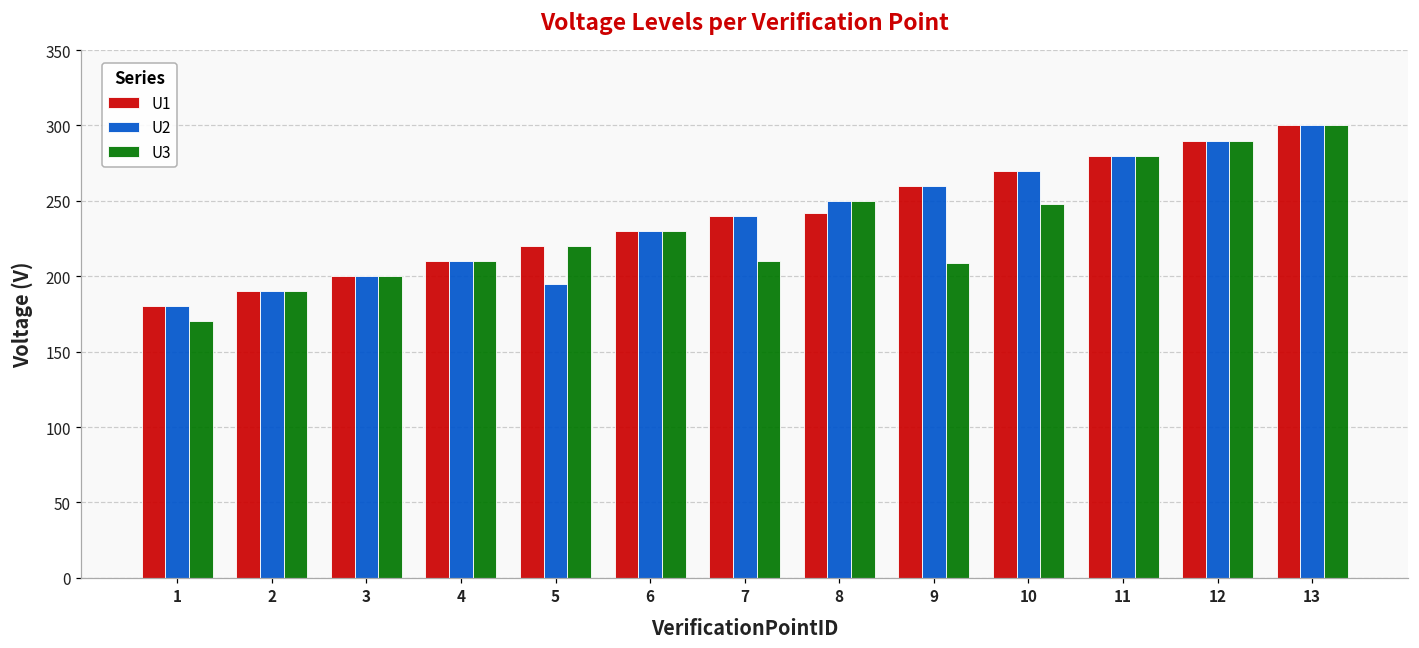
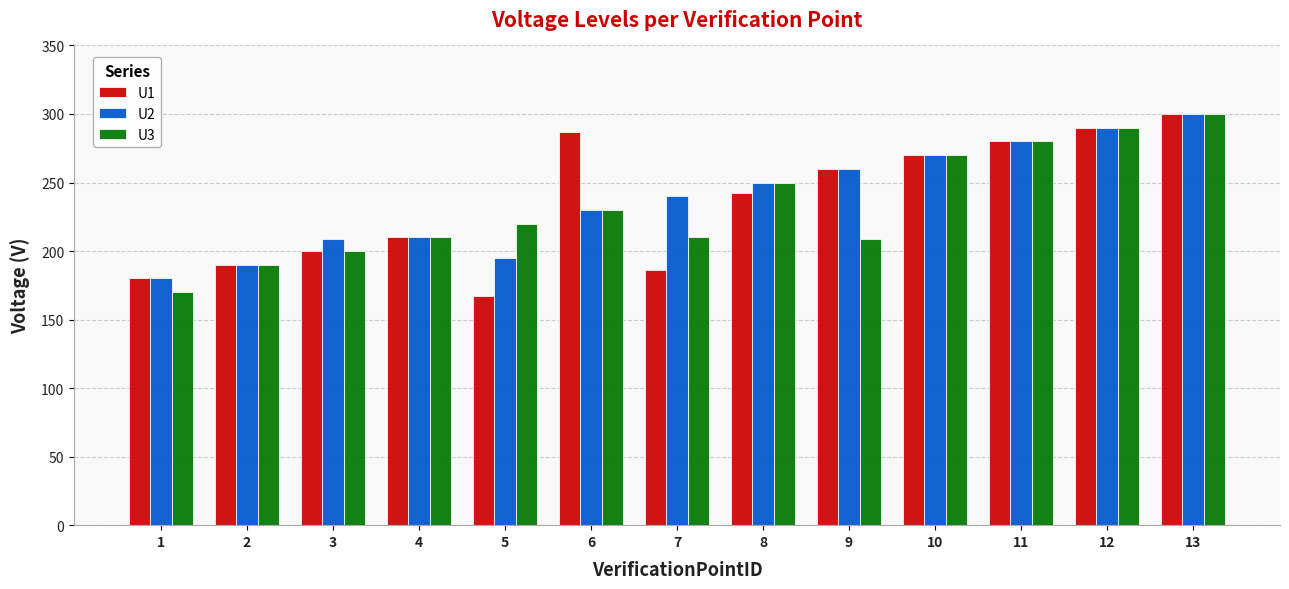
U2, 3: 200 -> 209
U1, 5: 220 -> 167
U1, 6: 230 -> 287
U1, 7: 240 -> 186
U3, 10: 248 -> 270
